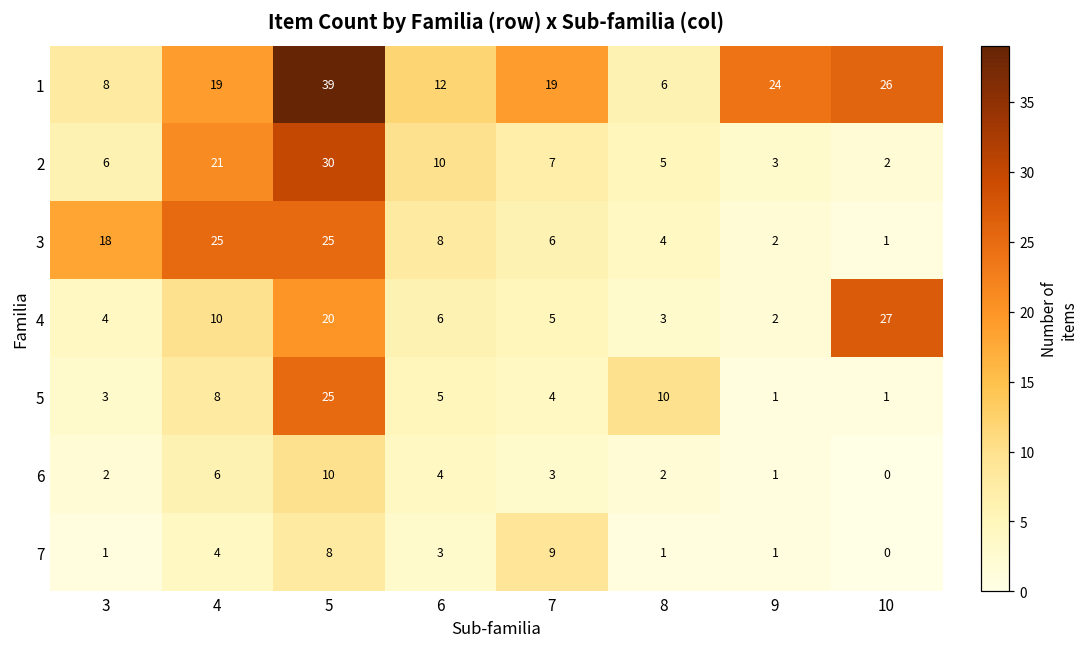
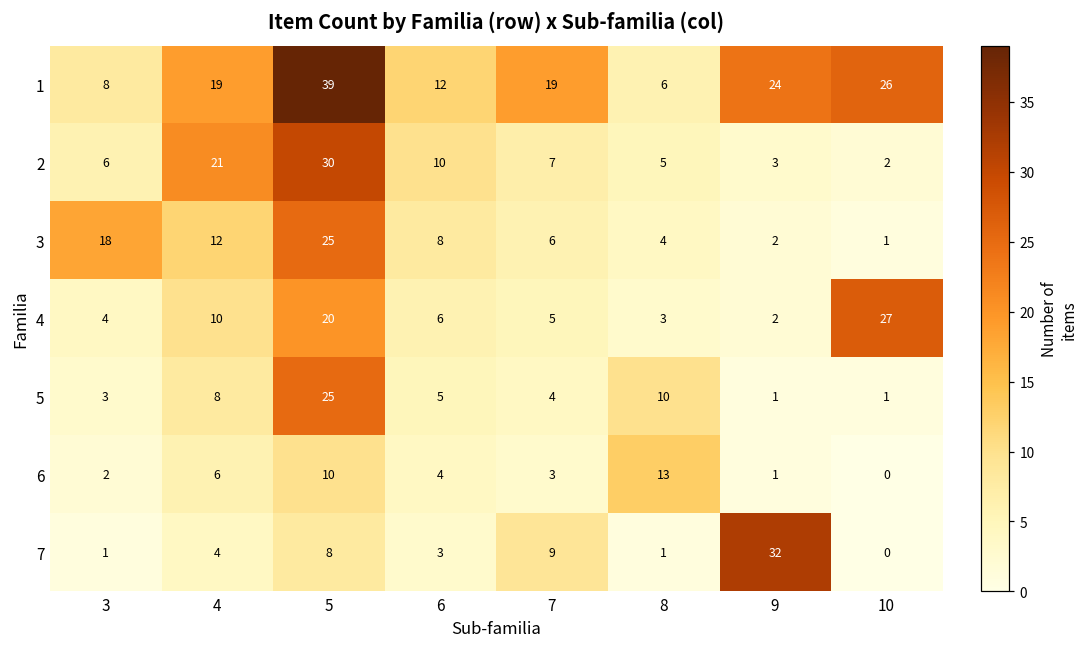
3, 4: 25 -> 12
6, 8: 2 -> 13
7, 9: 1 -> 32
